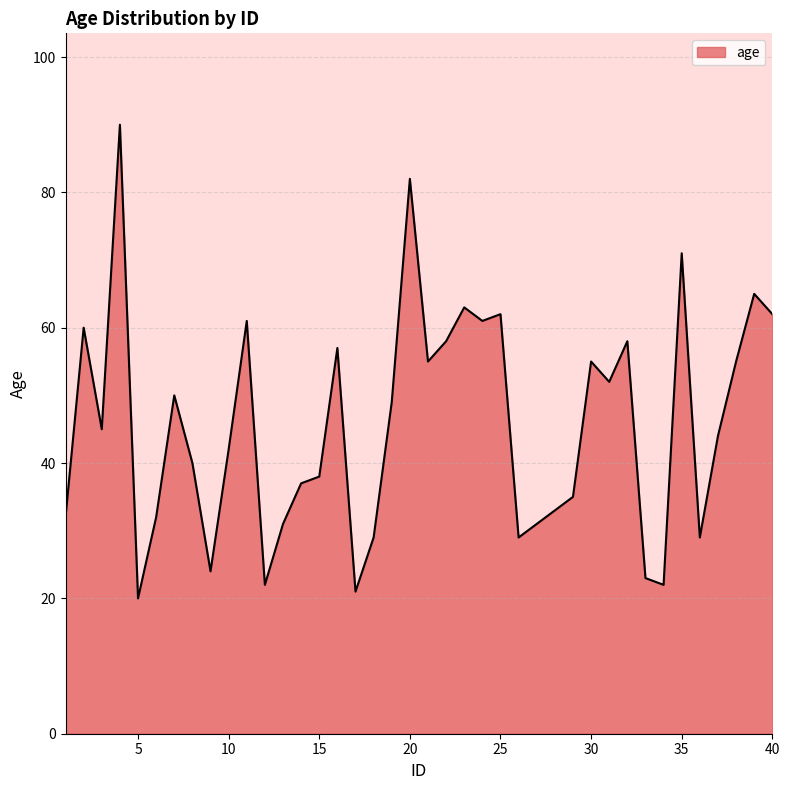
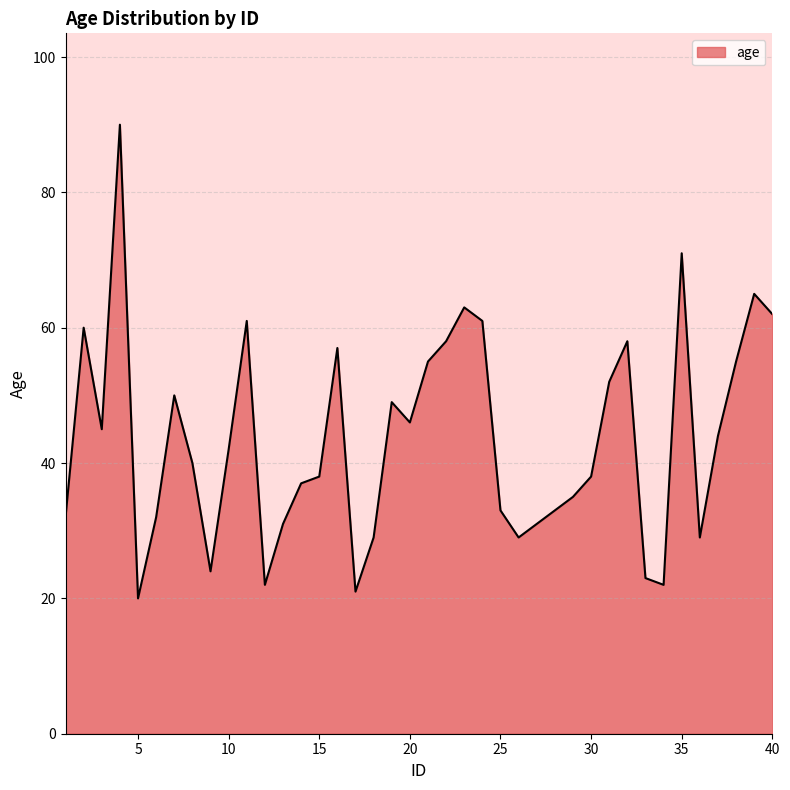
20: 82 -> 46
25: 62 -> 33
30: 55 -> 38
